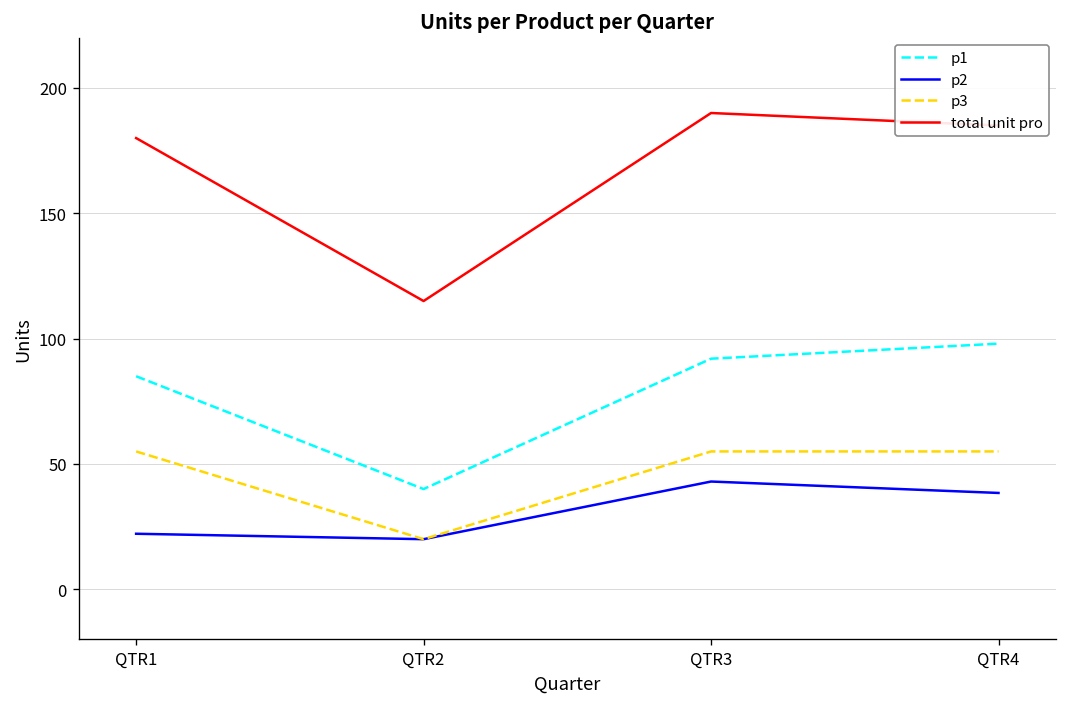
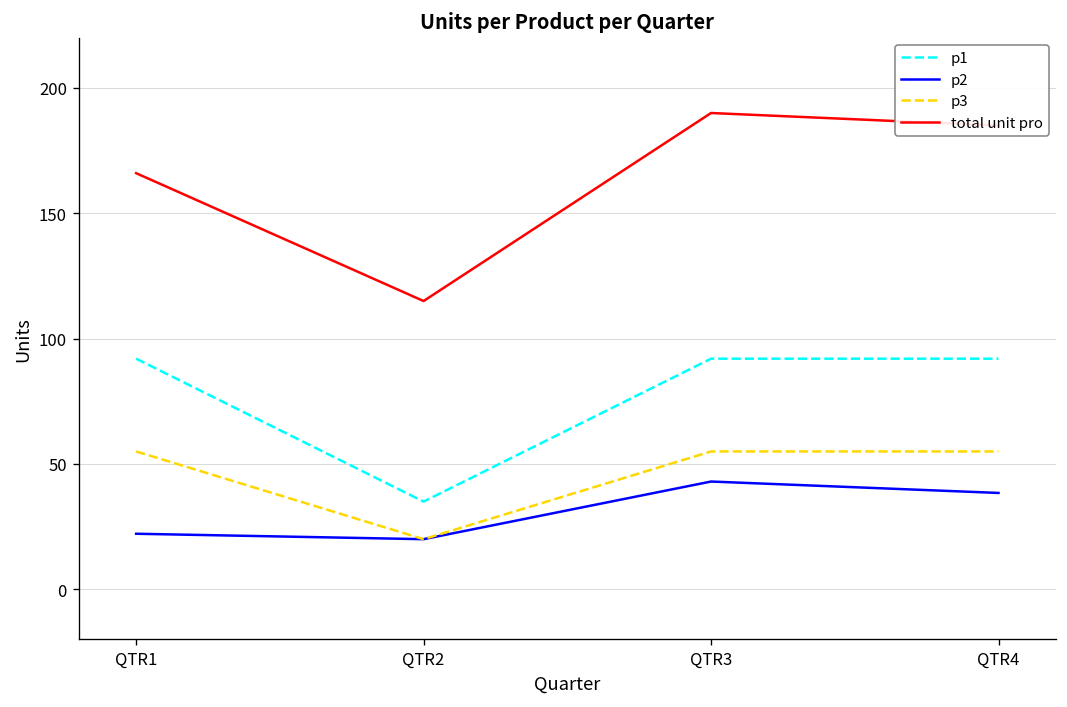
p1, QTR1: 85 -> 92
total unit pro, QTR1: 180 -> 166
p1, QTR2: 40 -> 35
p1, QTR4: 98 -> 92
